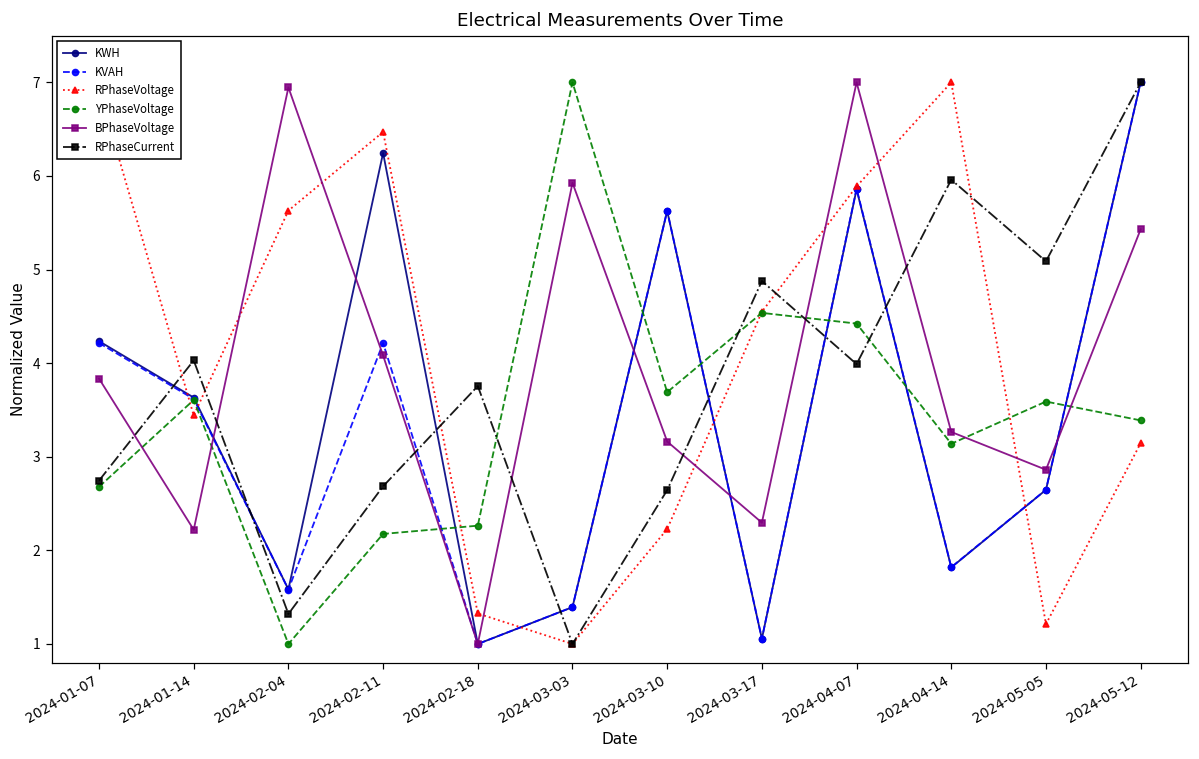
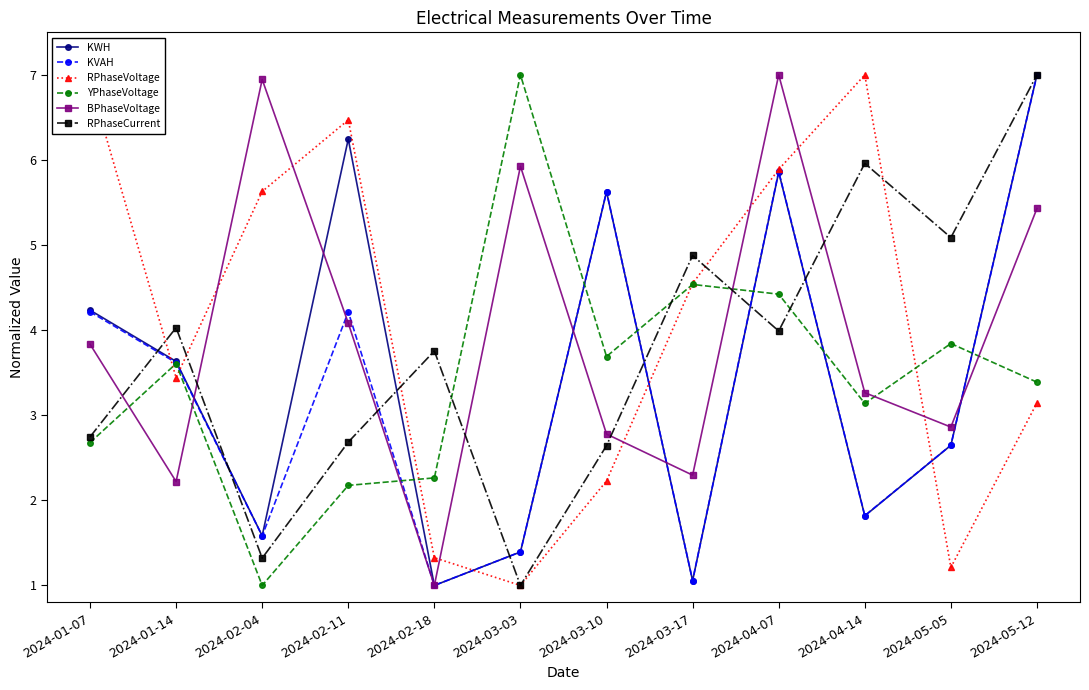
BPhaseVoltage, 2024-03-10: 3.2 -> 2.8
YPhaseVoltage, 2024-05-05: 3.6 -> 3.8
